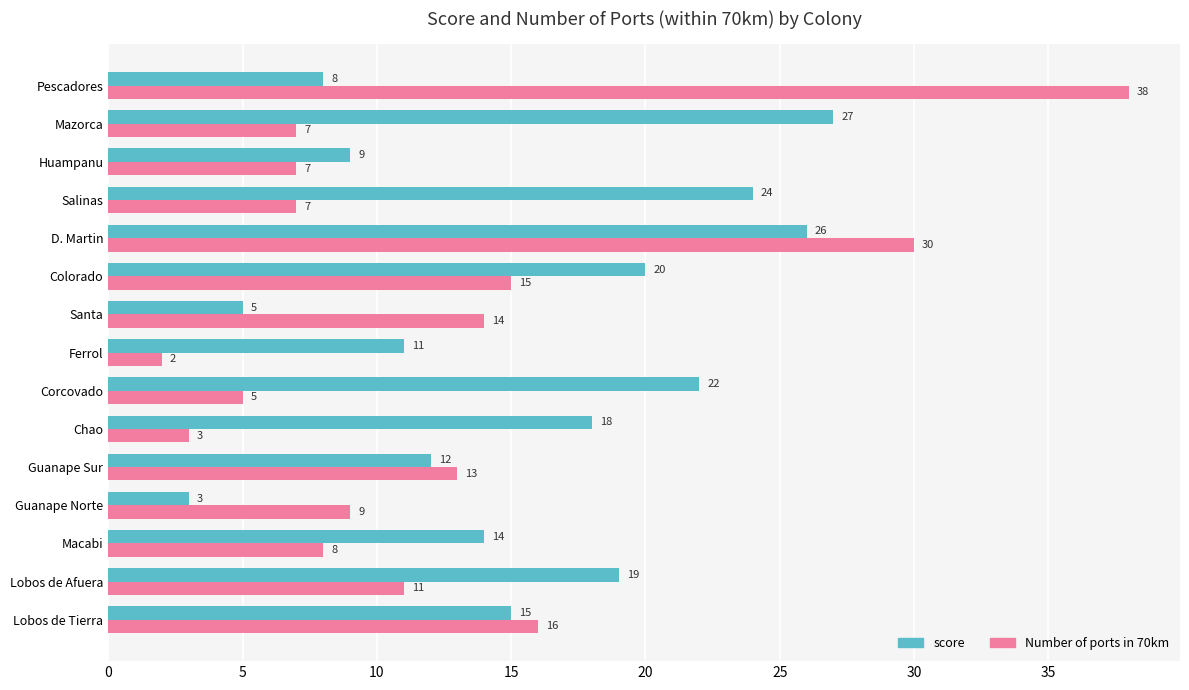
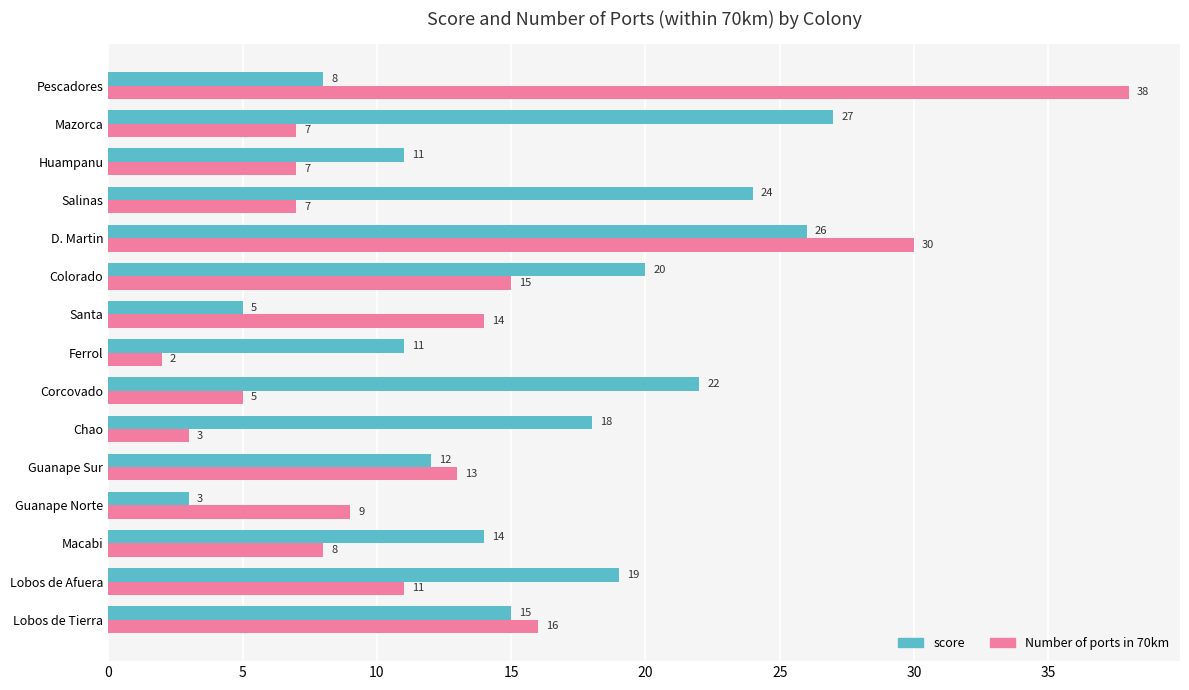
score, Huampanu: 9 -> 11
